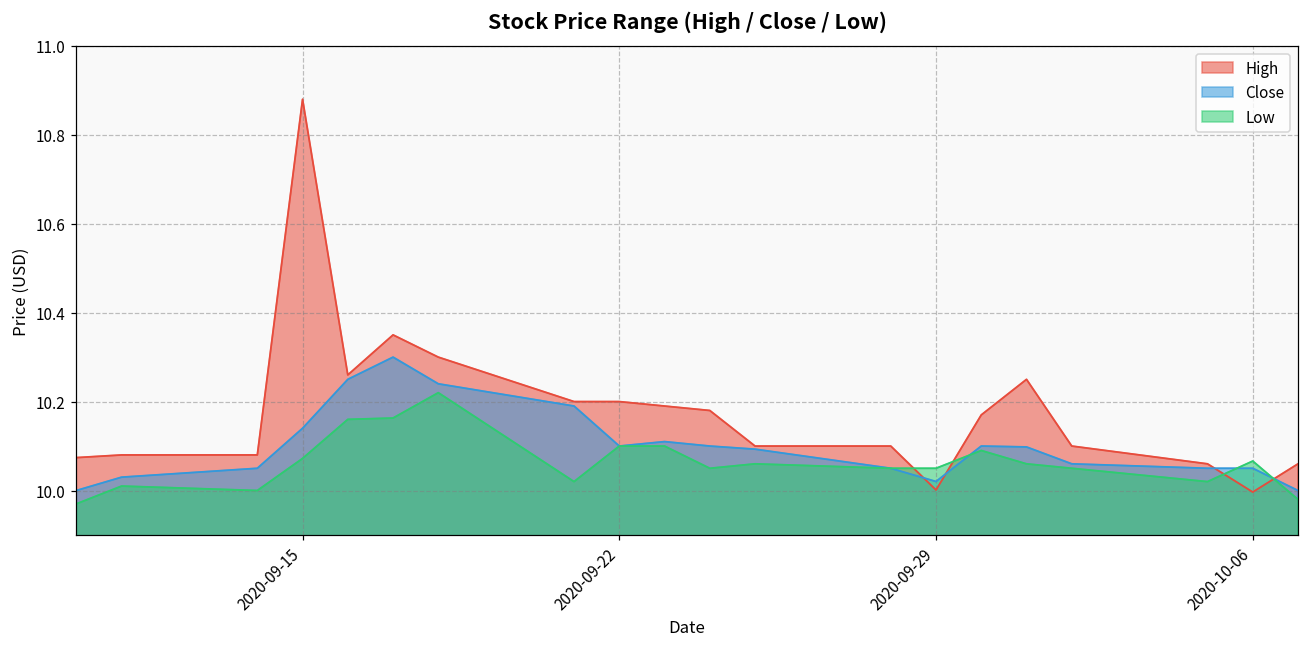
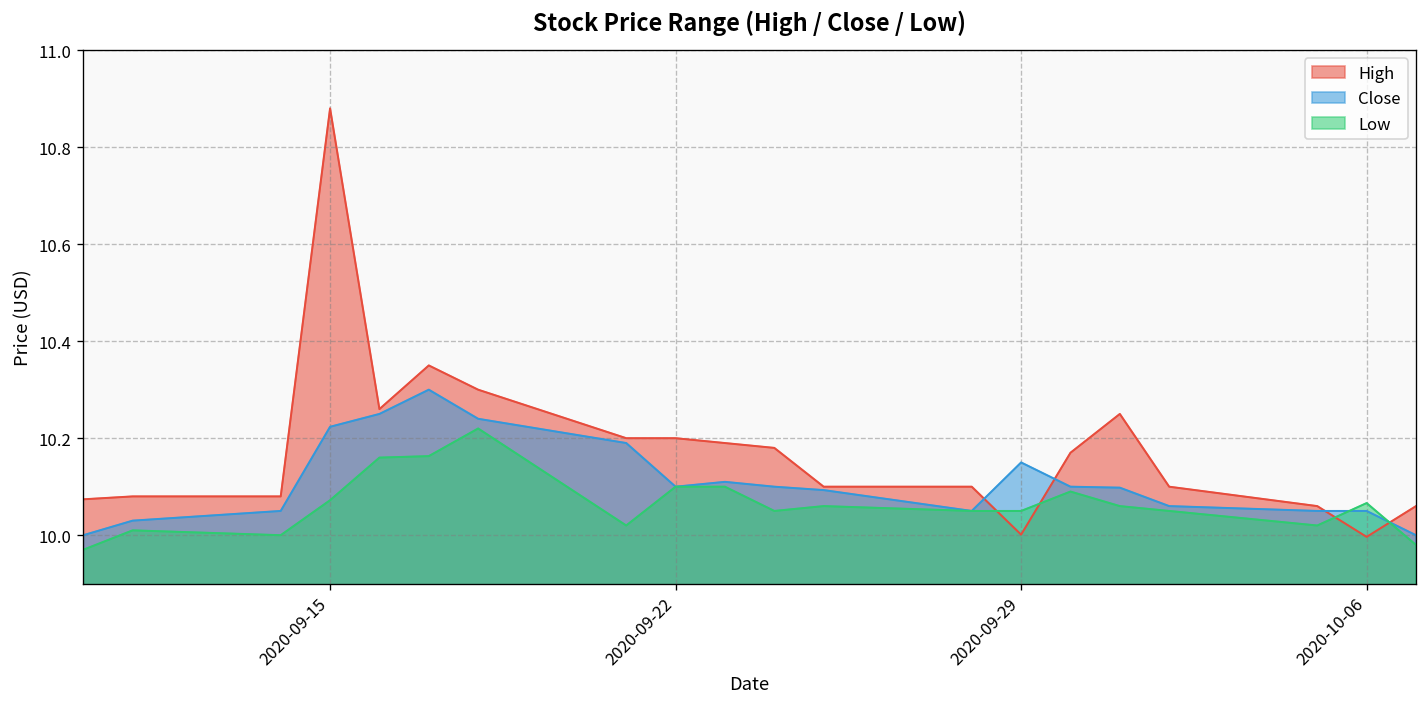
Close, 2020-09-15: 10.14 -> 10.22
Close, 2020-09-29: 10.02 -> 10.15
